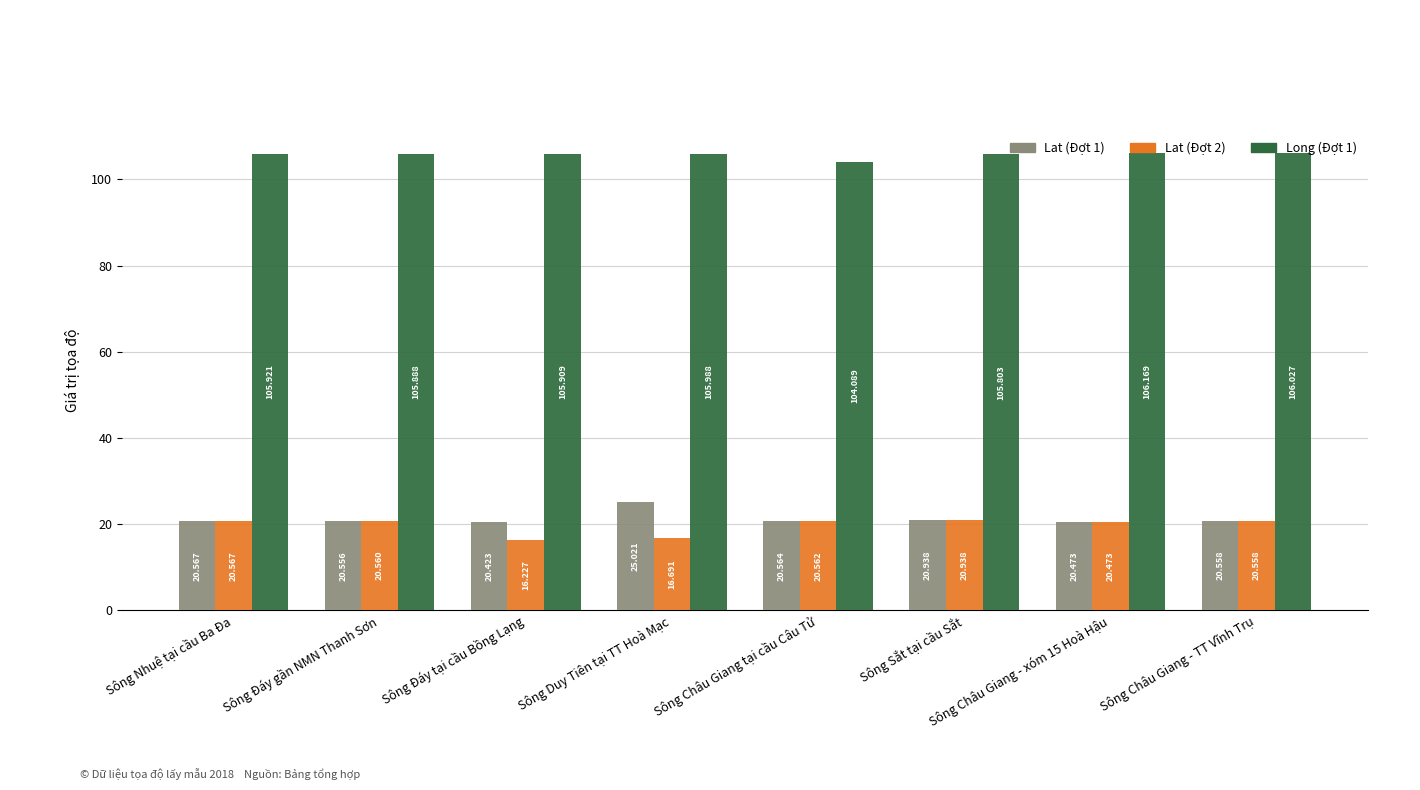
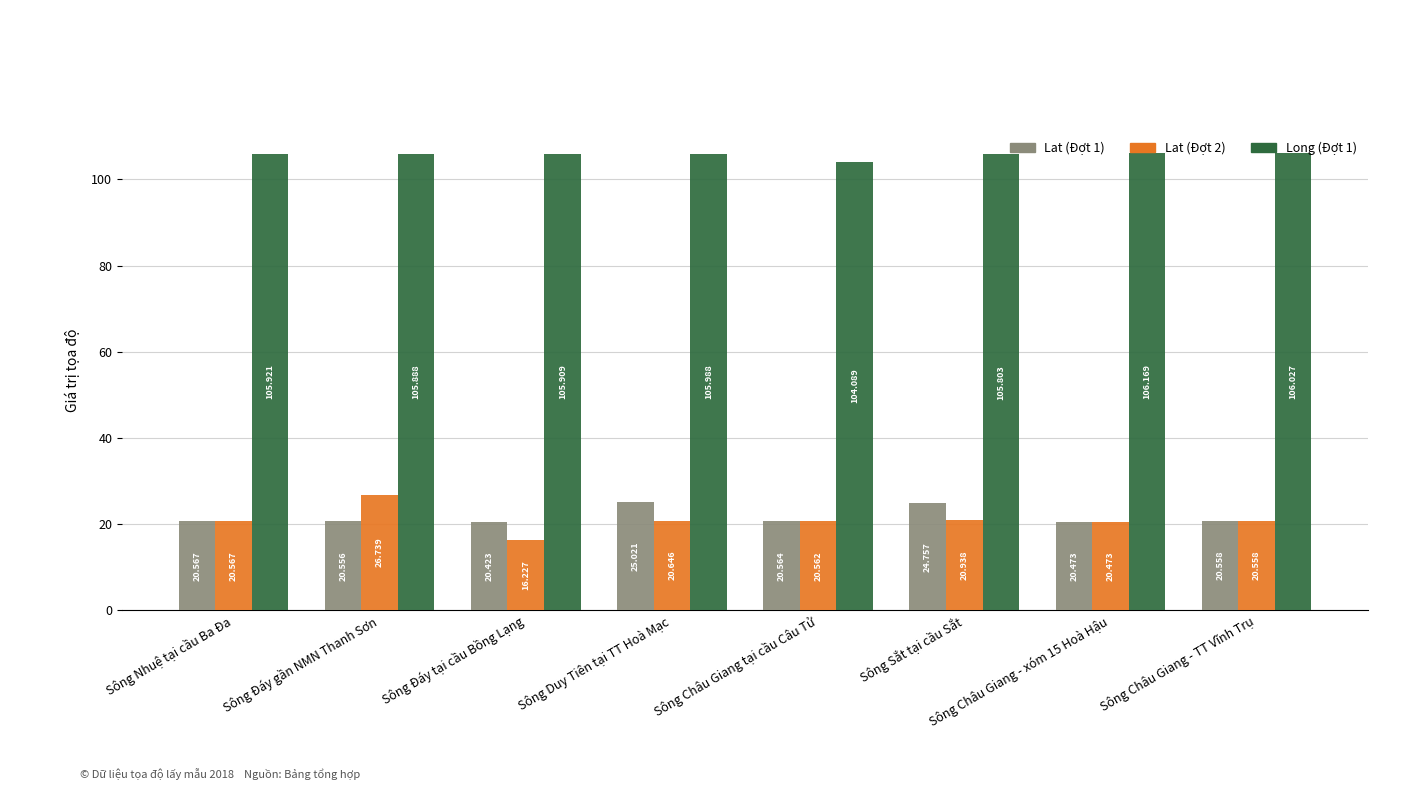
Lat (Đợt 2), Sông Đáy gần NMN Thanh Sơn: 20.560 -> 26.739
Lat (Đợt 2), Sông Duy Tiên tại TT Hoà Mạc: 16.691 -> 20.646
Lat (Đợt 1), Sông Sắt tại cầu Sắt: 20.938 -> 24.757
